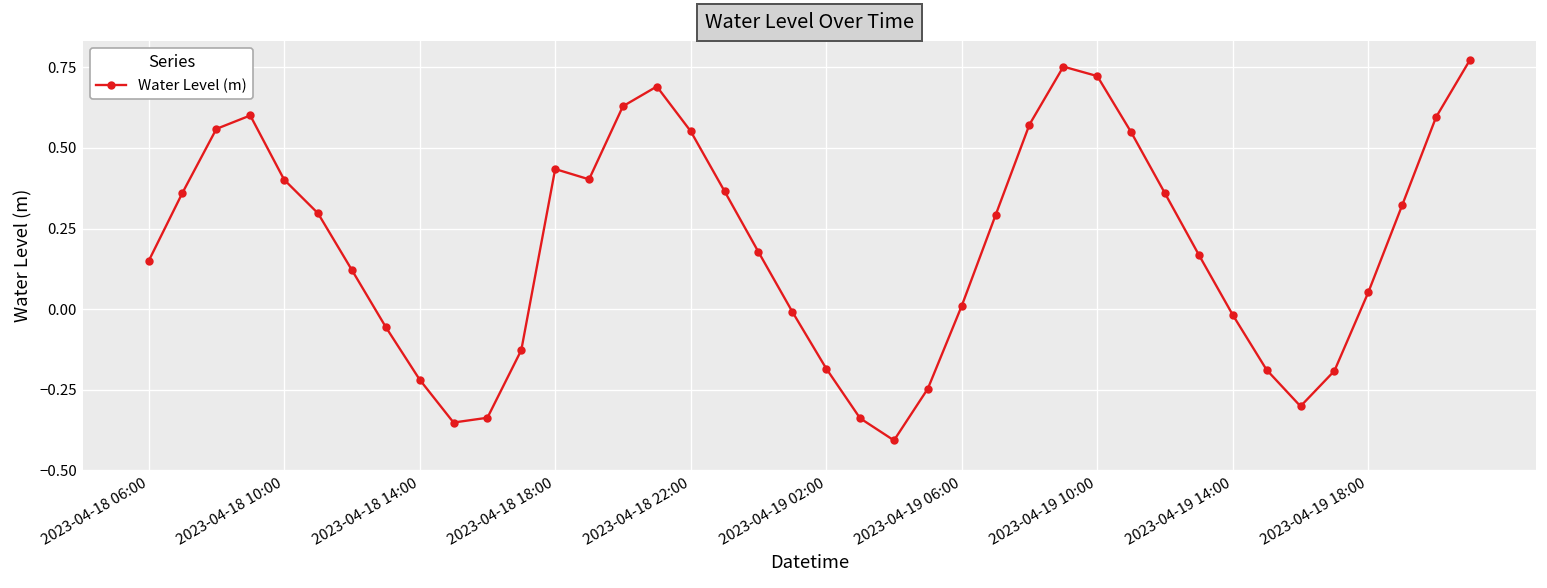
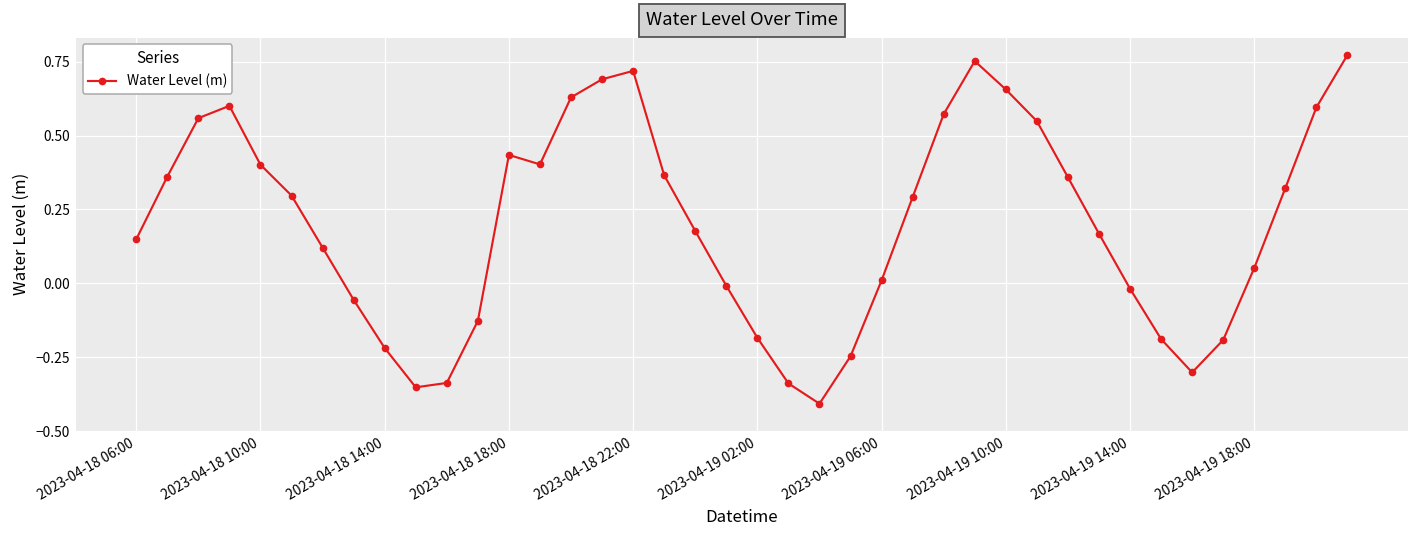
2023-04-18 22:00: 0.55 -> 0.72
2023-04-19 10:00: 0.72 -> 0.66
